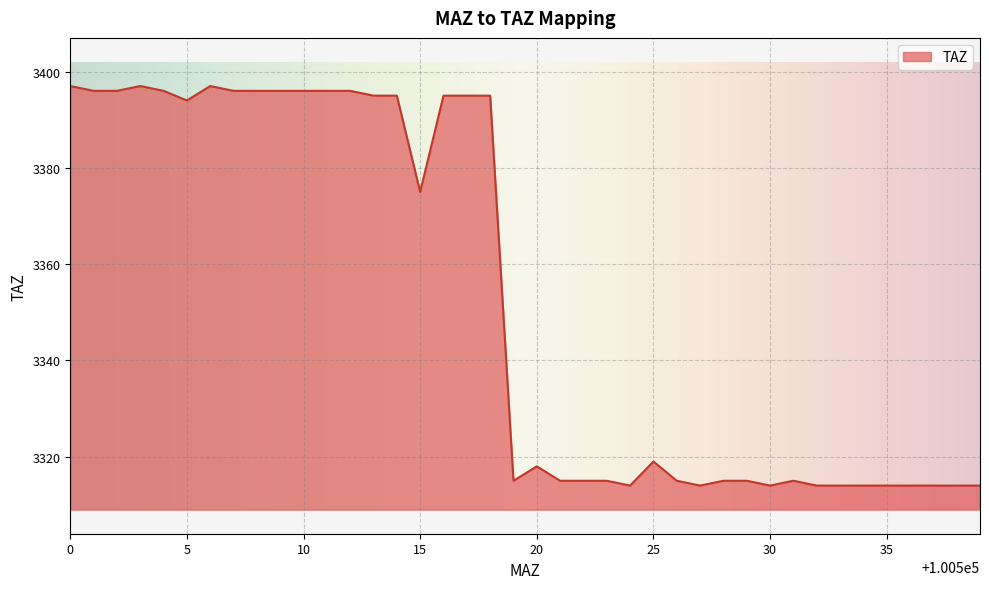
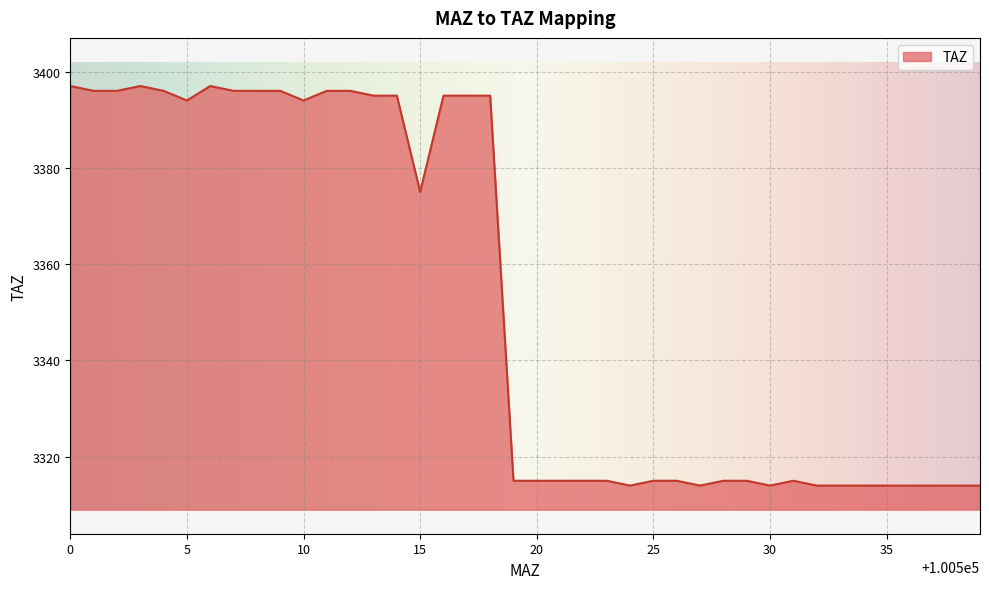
10: 3396 -> 3394
20: 3318 -> 3315
25: 3319 -> 3315
